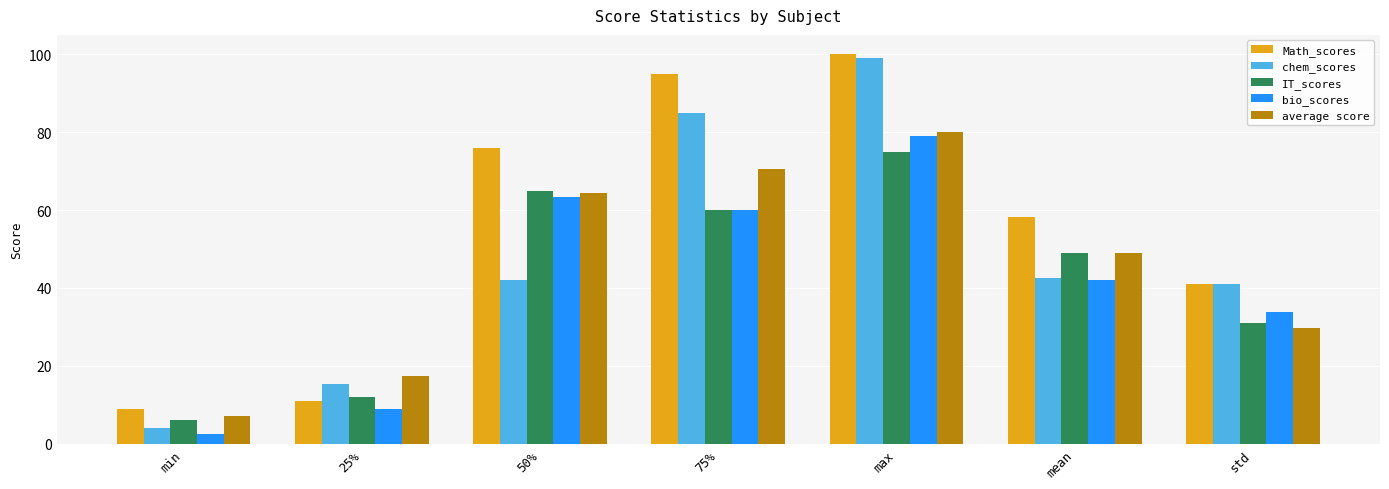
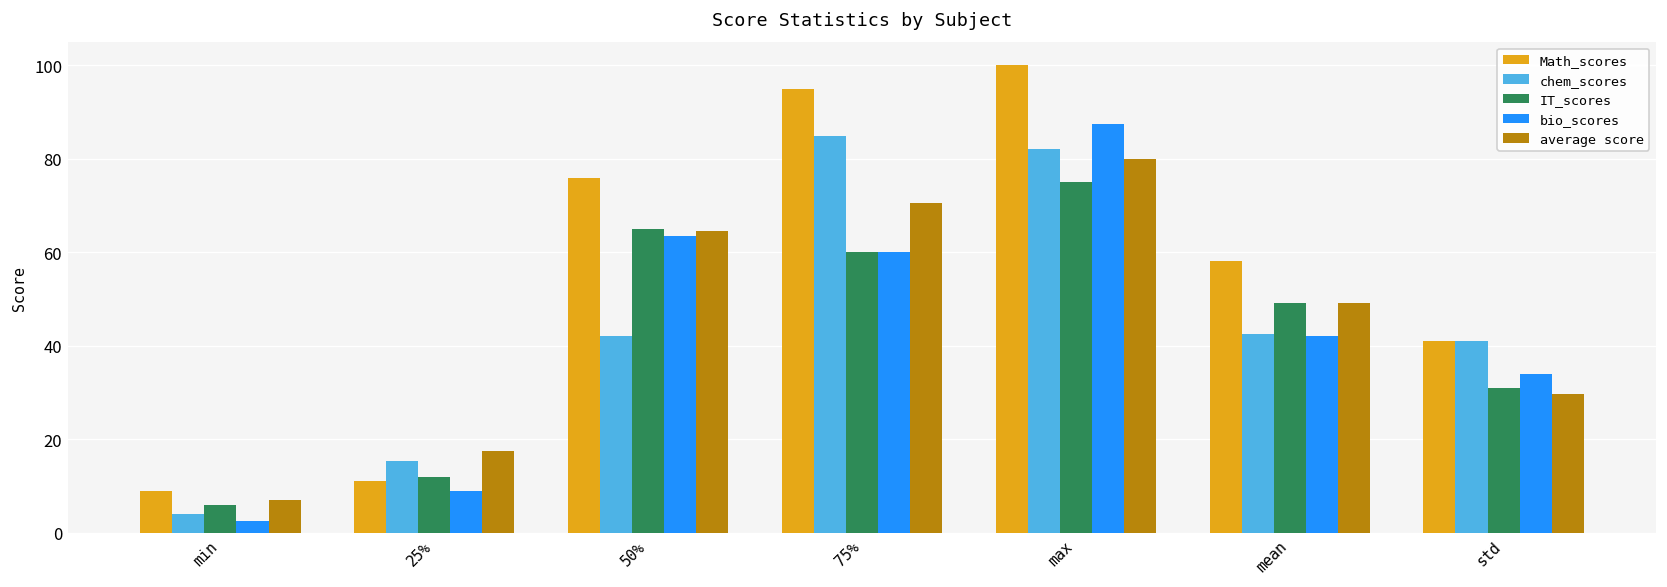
chem_scores, max: 99 -> 82
bio_scores, max: 79 -> 87
